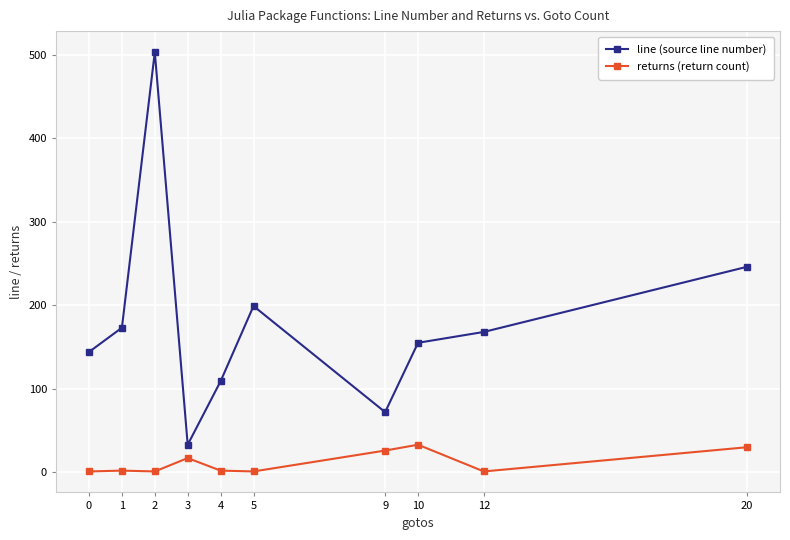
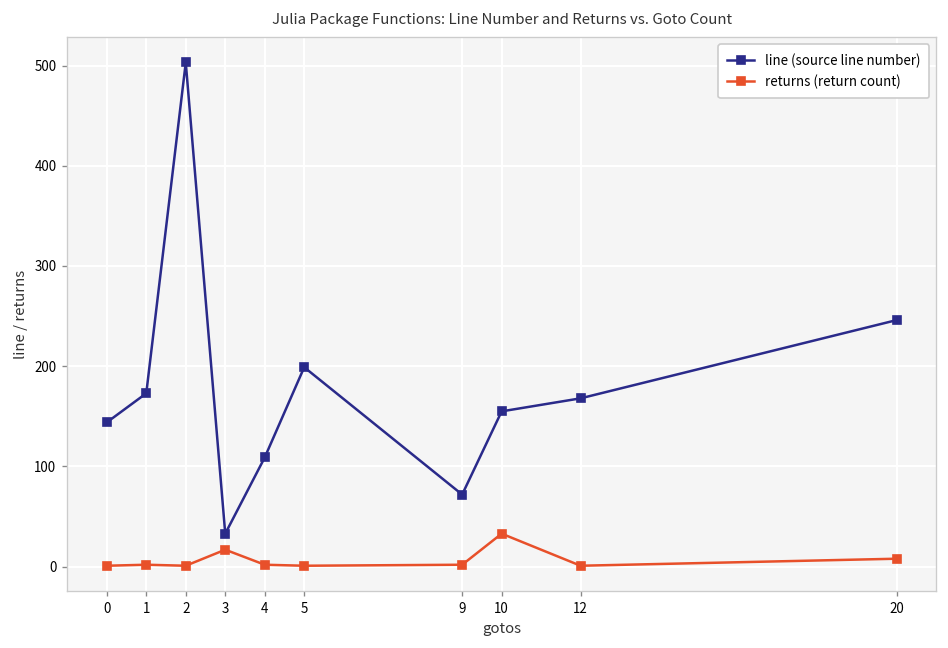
returns (return count), 9: 30 -> 0
returns (return count), 20: 30 -> 10
